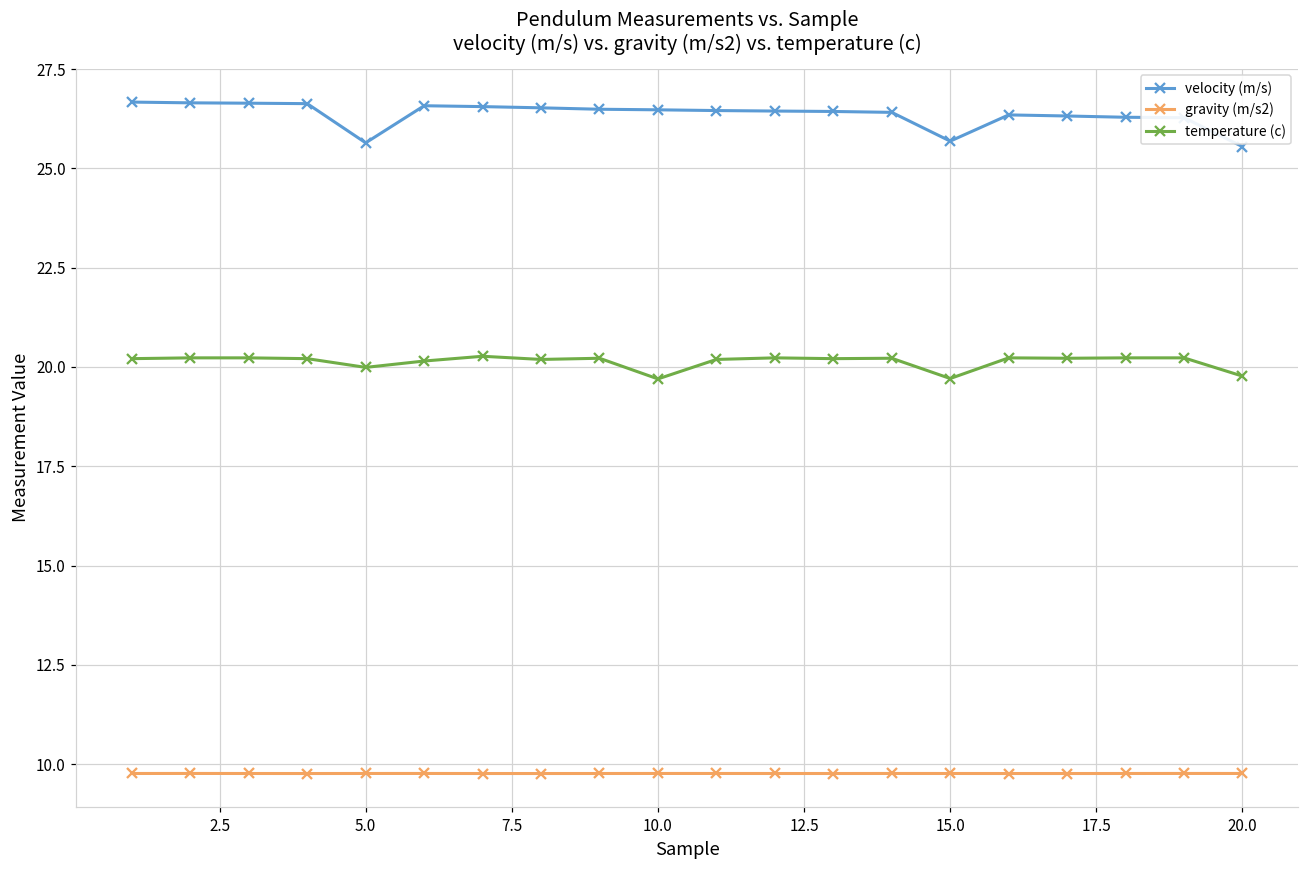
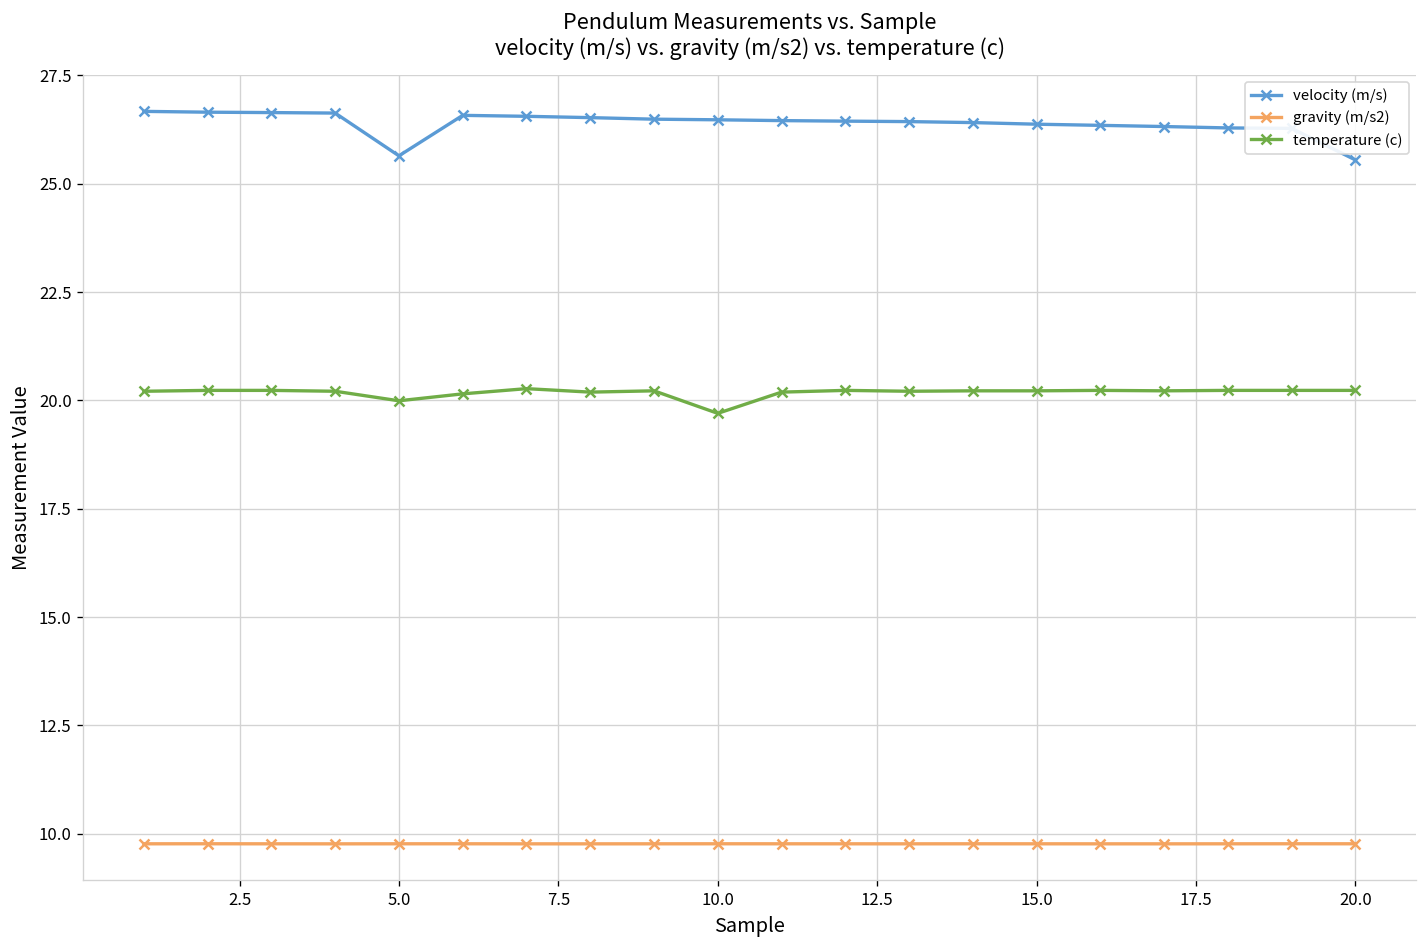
velocity (m/s), 15.0: 25.7 -> 26.4
temperature (c), 15.0: 19.7 -> 20.2
temperature (c), 20.0: 19.8 -> 20.2
